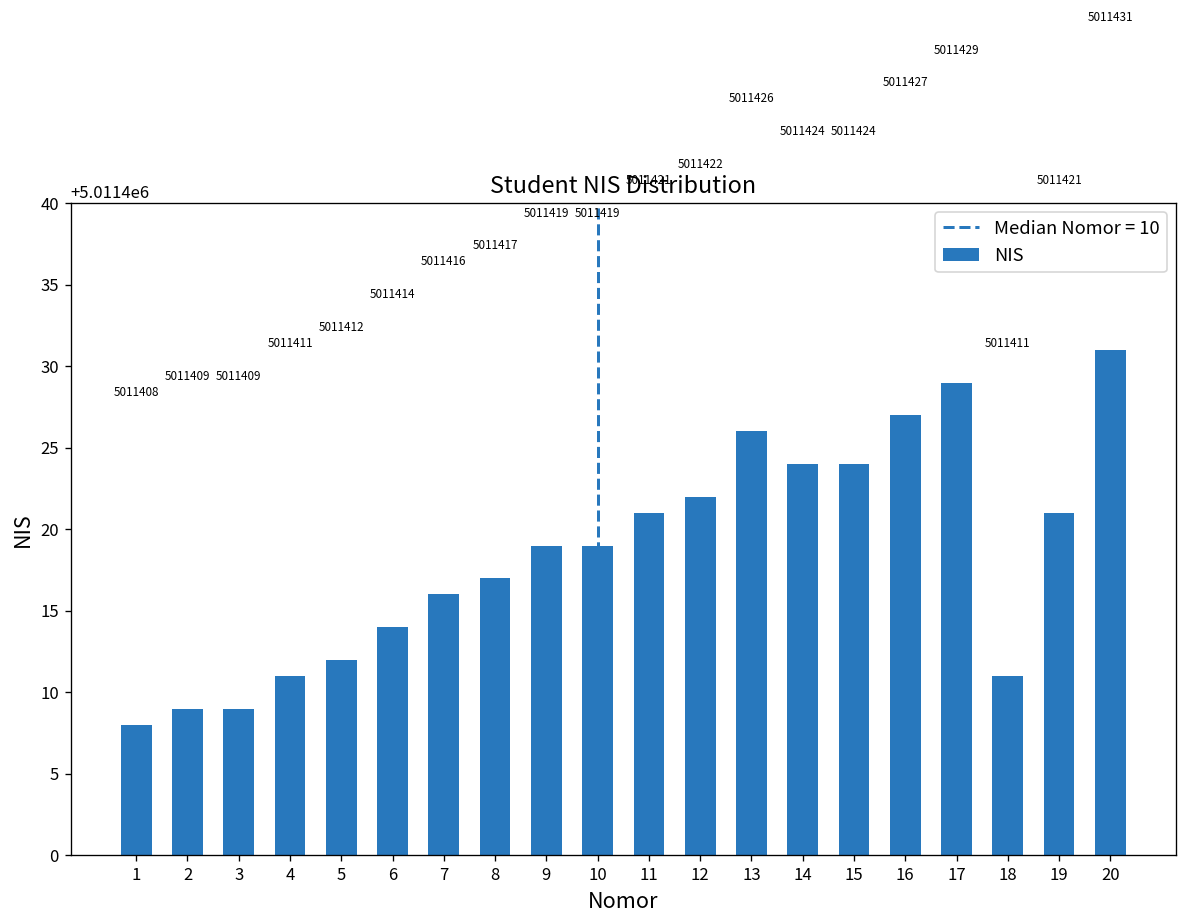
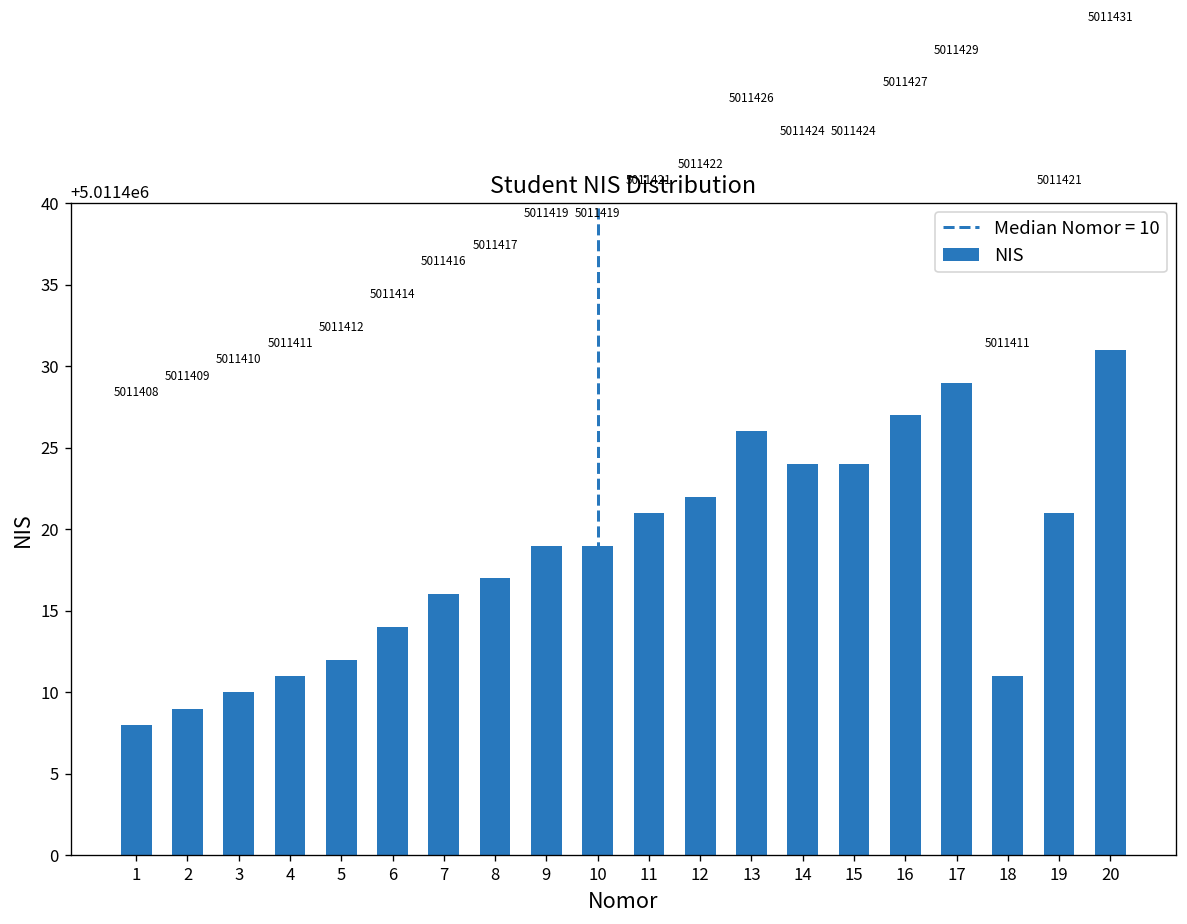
3: 5011409 -> 5011410
